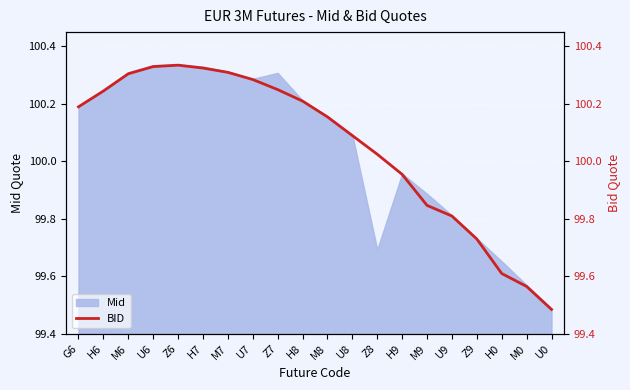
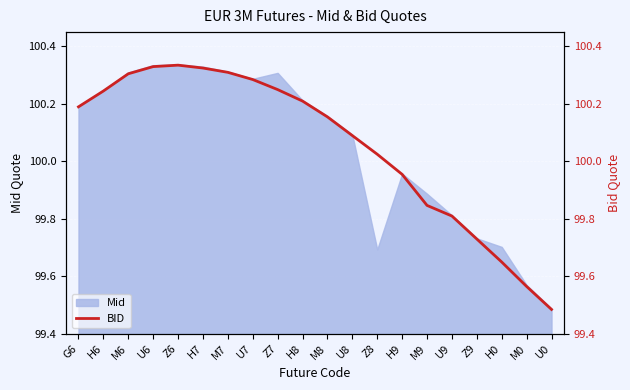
Mid, H0: 99.65 -> 99.70
BID, H0: 99.61 -> 99.65
